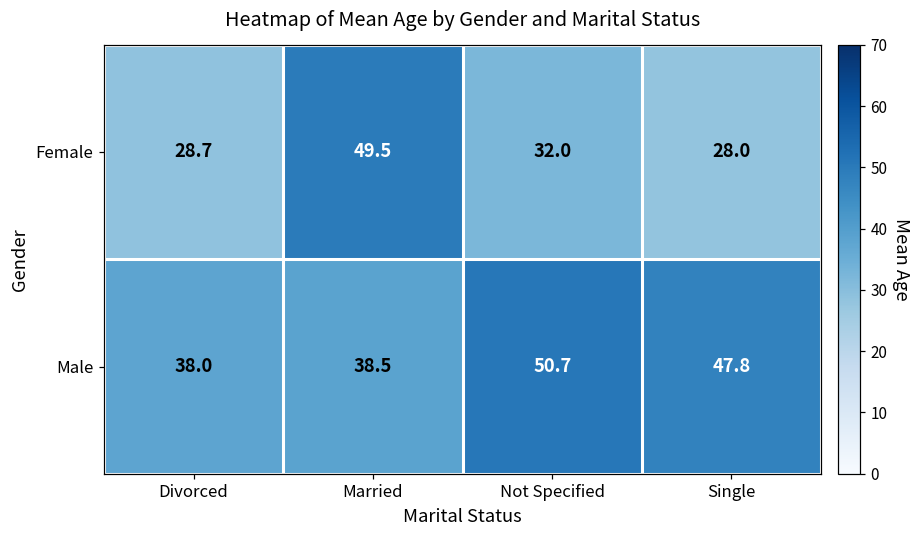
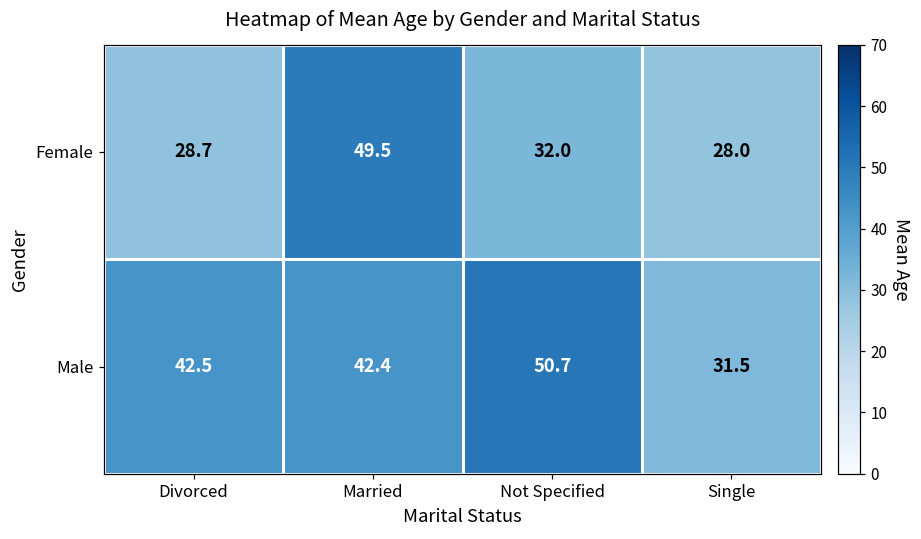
Male, Divorced: 38.0 -> 42.5
Male, Married: 38.5 -> 42.4
Male, Single: 47.8 -> 31.5
